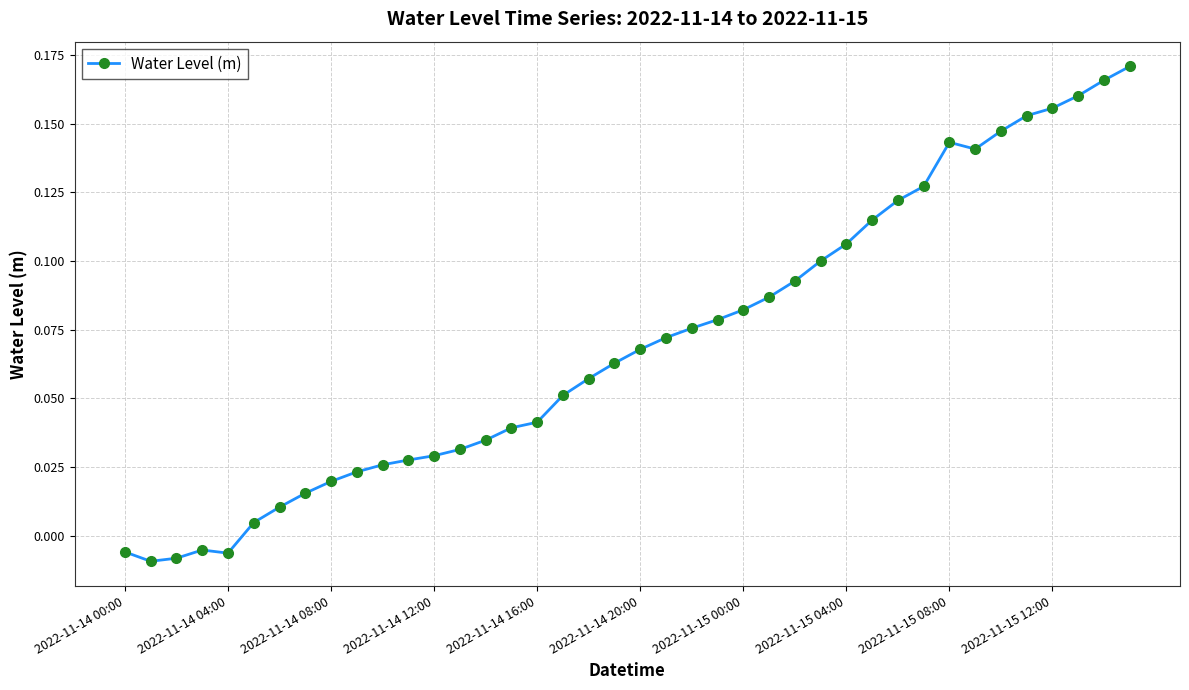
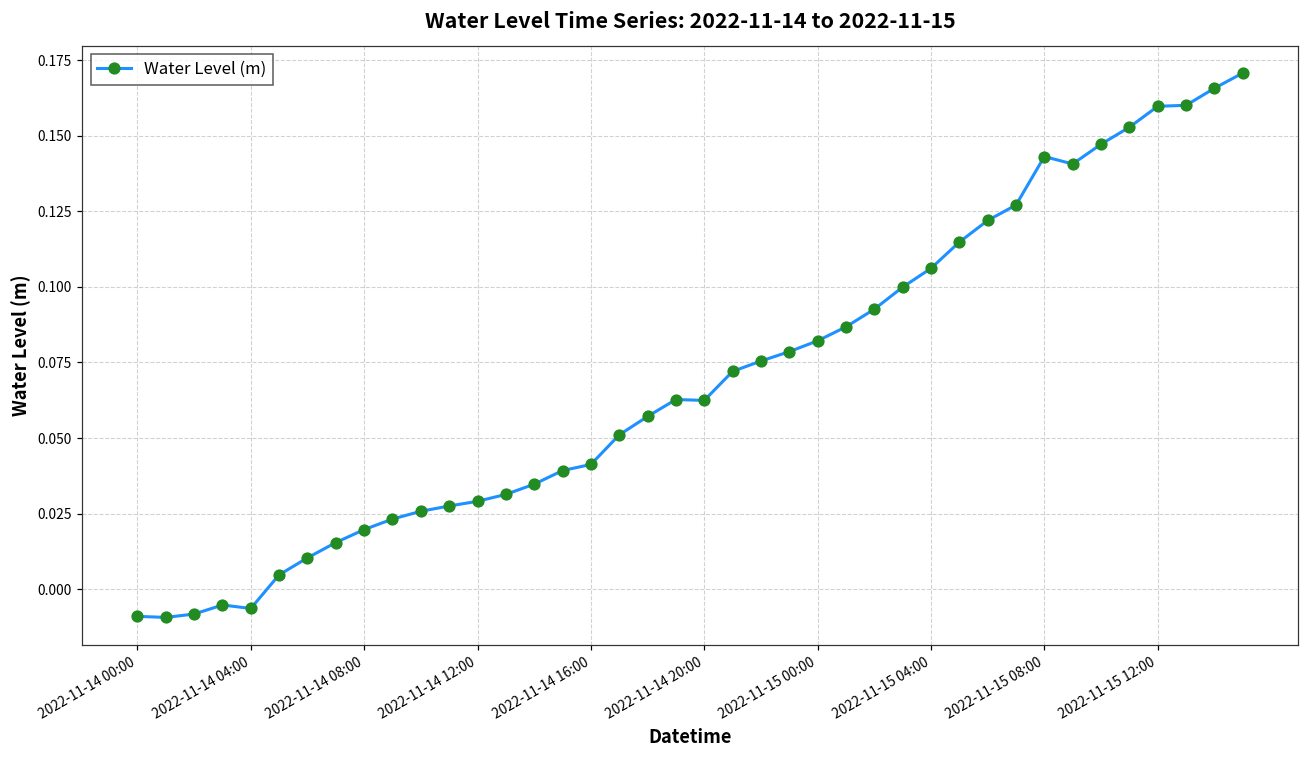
2022-11-14 00:00: -0.006 -> -0.009
2022-11-14 20:00: 0.068 -> 0.062
2022-11-15 12:00: 0.156 -> 0.160
